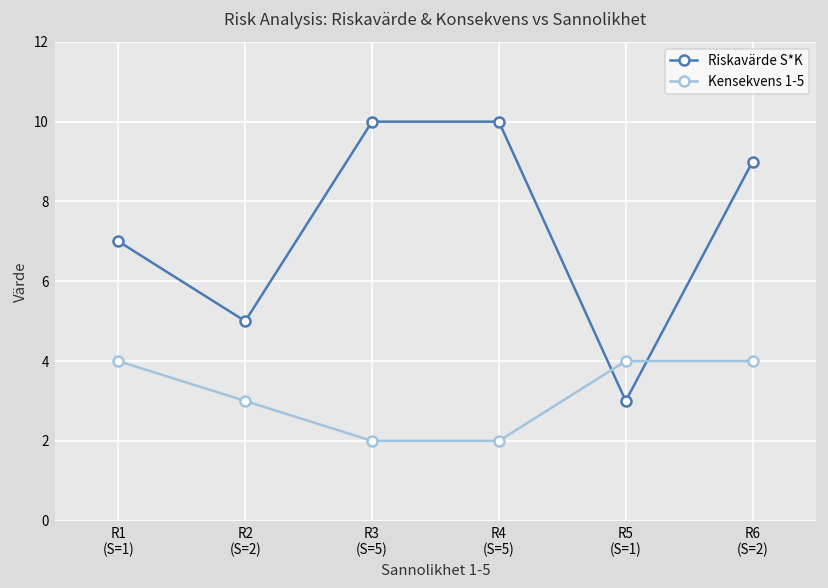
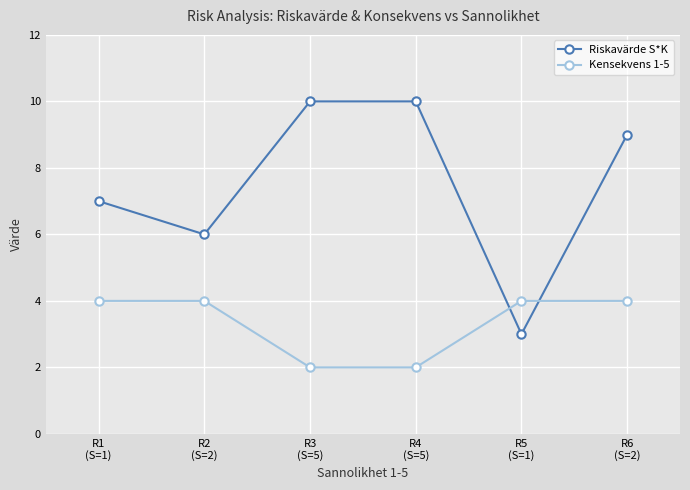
Riskavärde S*K, R2 (S=2): 5 -> 6
Kensekvens 1-5, R2 (S=2): 3 -> 4
